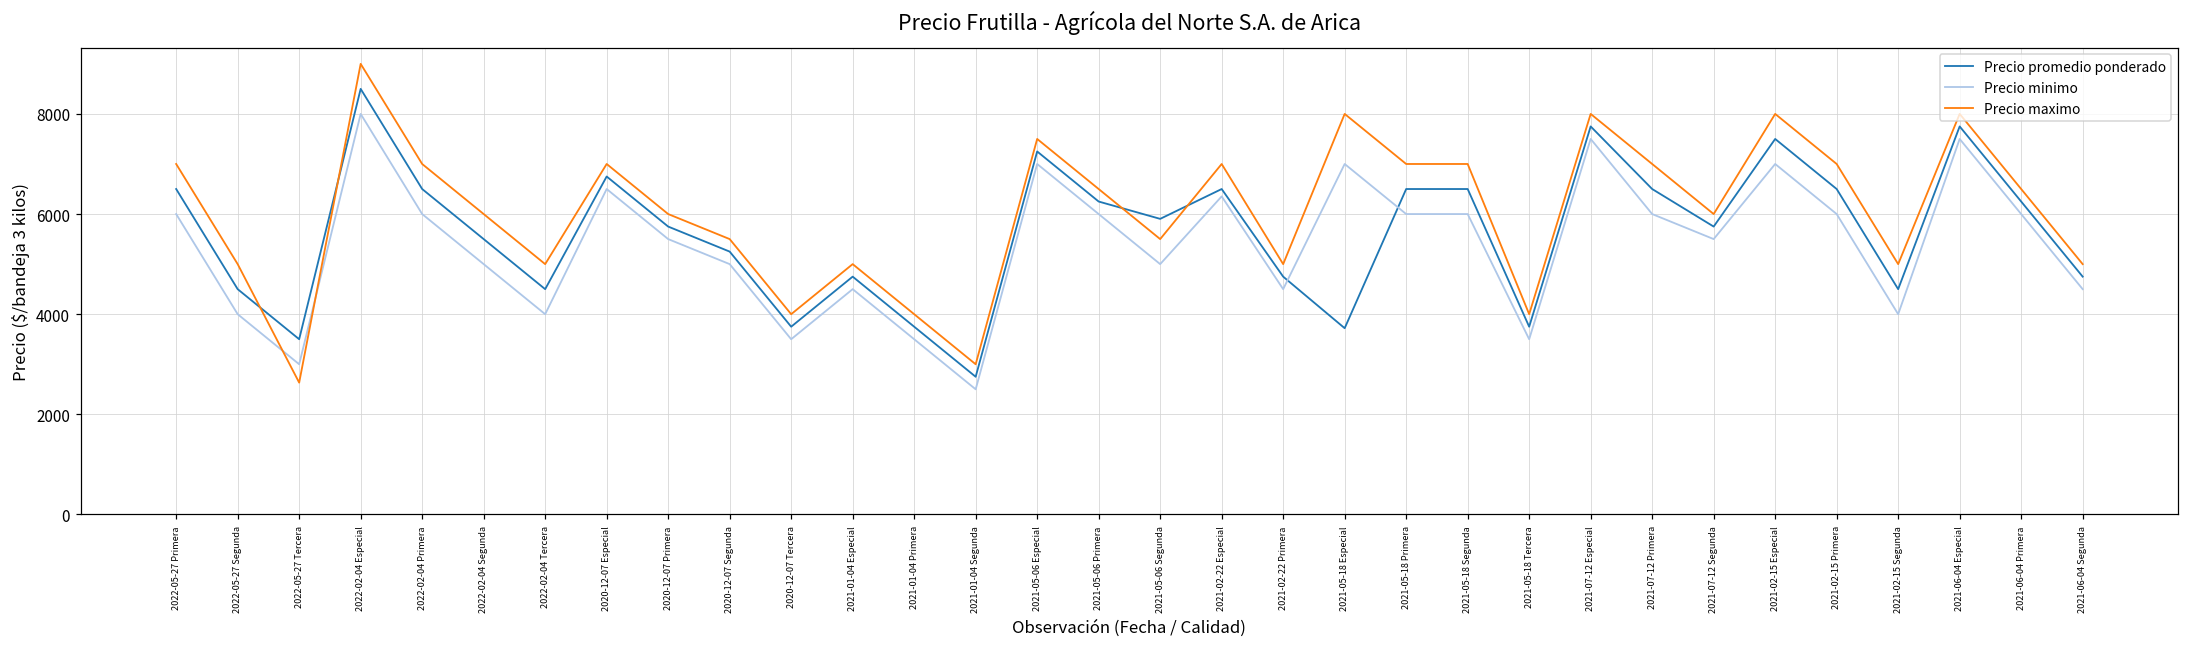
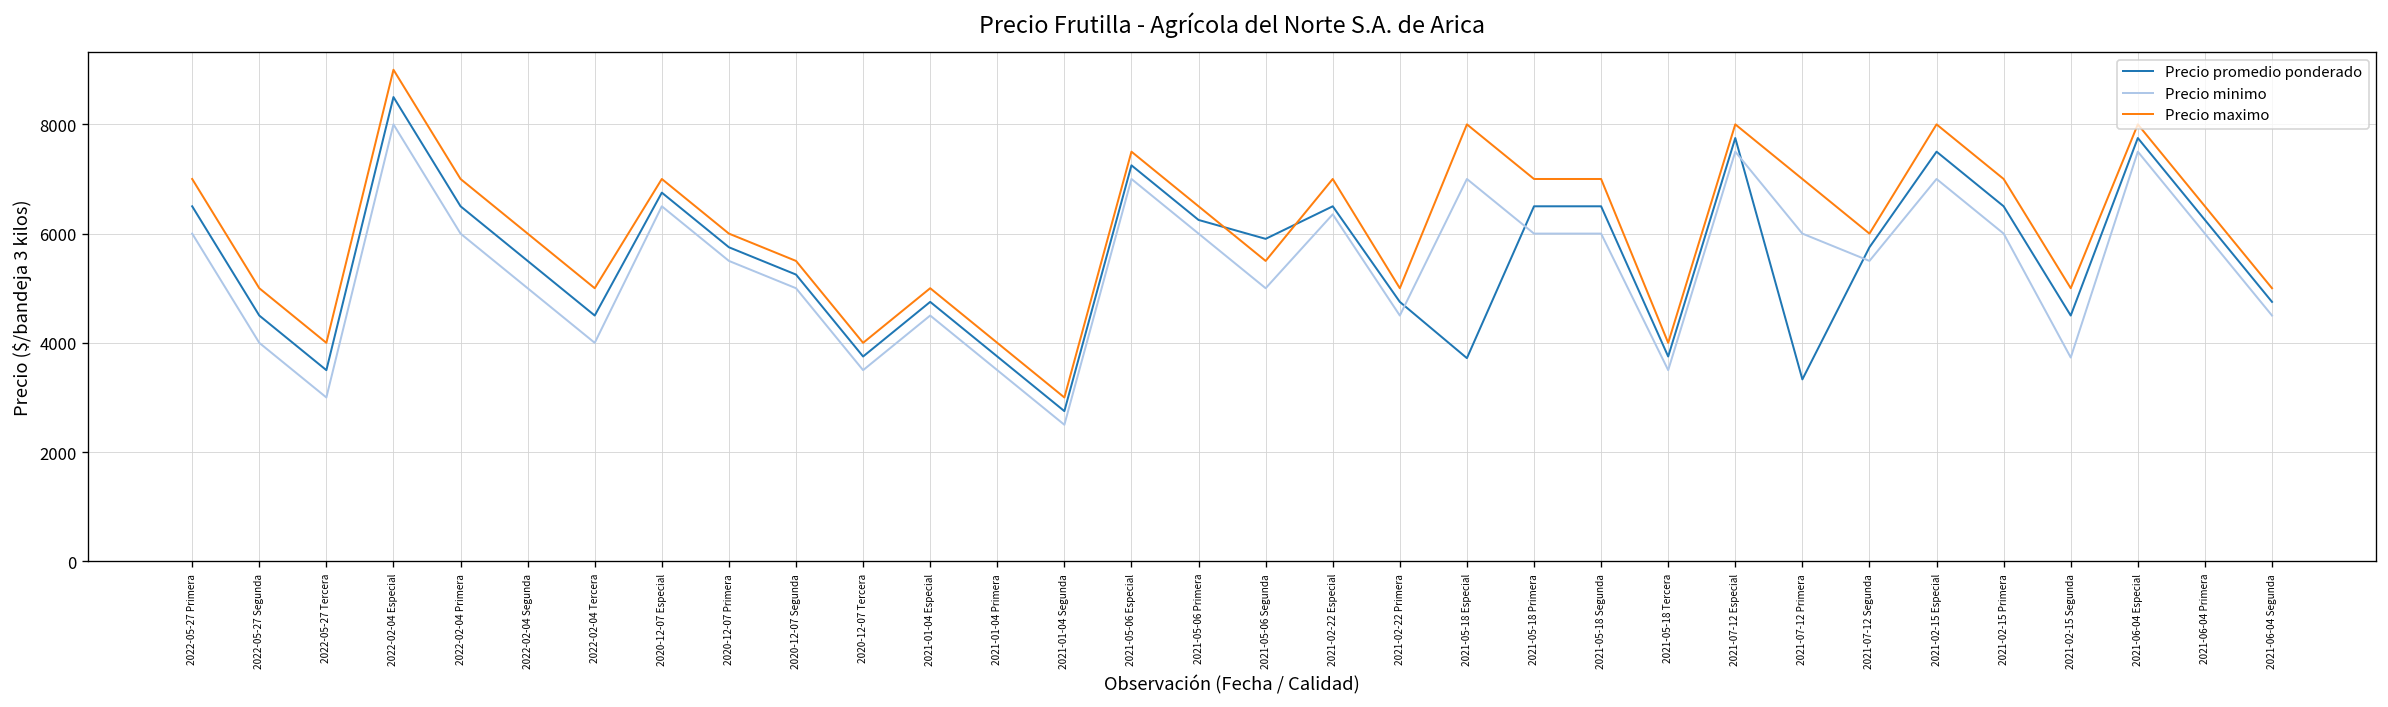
Precio maximo, 2022-05-27 Tercera: 2600 -> 4000
Precio promedio ponderado, 2021-07-12 Primera: 6500 -> 3300
Precio minimo, 2021-02-15 Segunda: 4000 -> 3700
